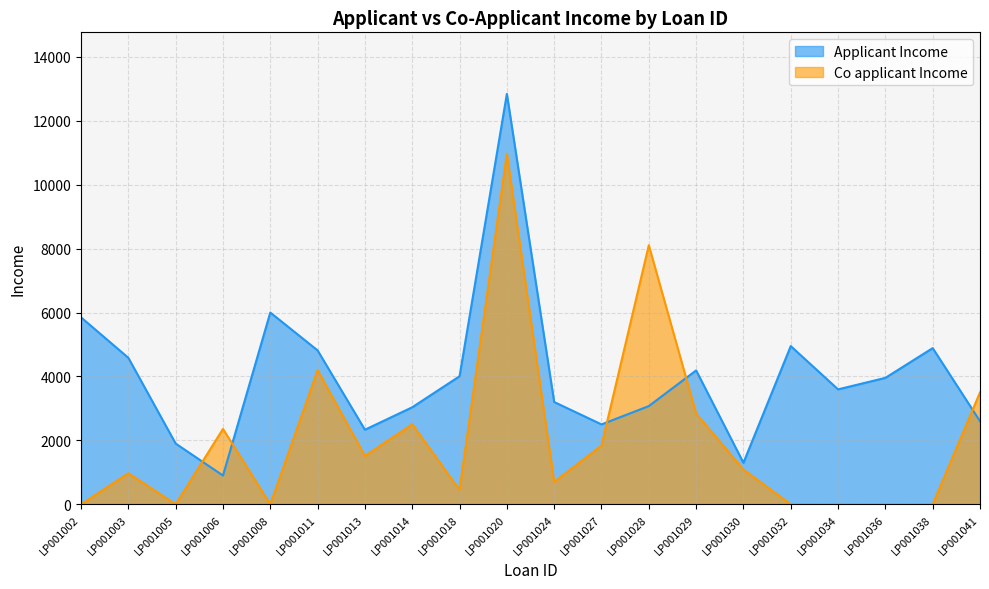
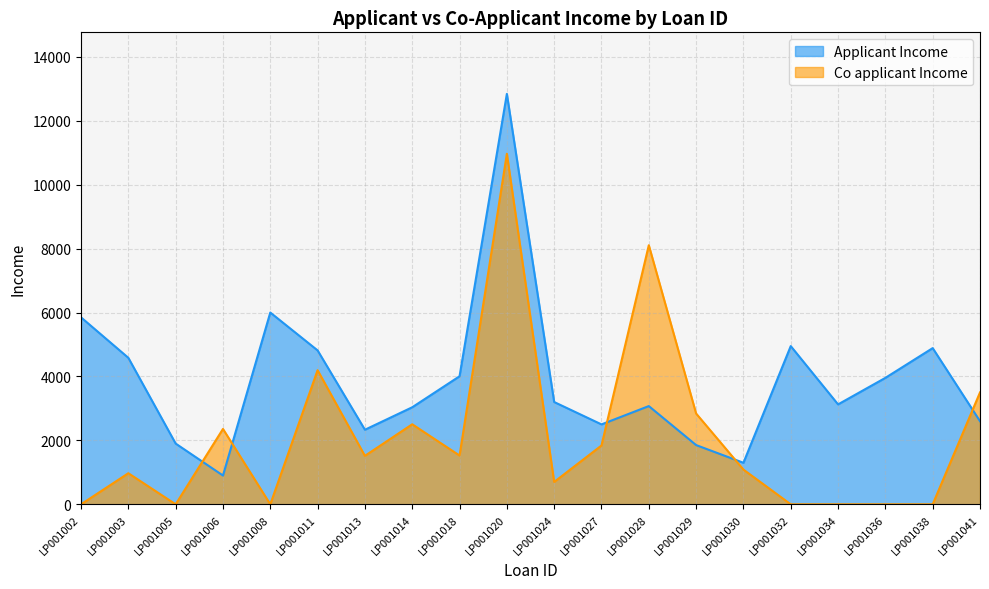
Co applicant Income, LP001018: 400 -> 1500
Applicant Income, LP001029: 4200 -> 1900
Applicant Income, LP001034: 3600 -> 3100
